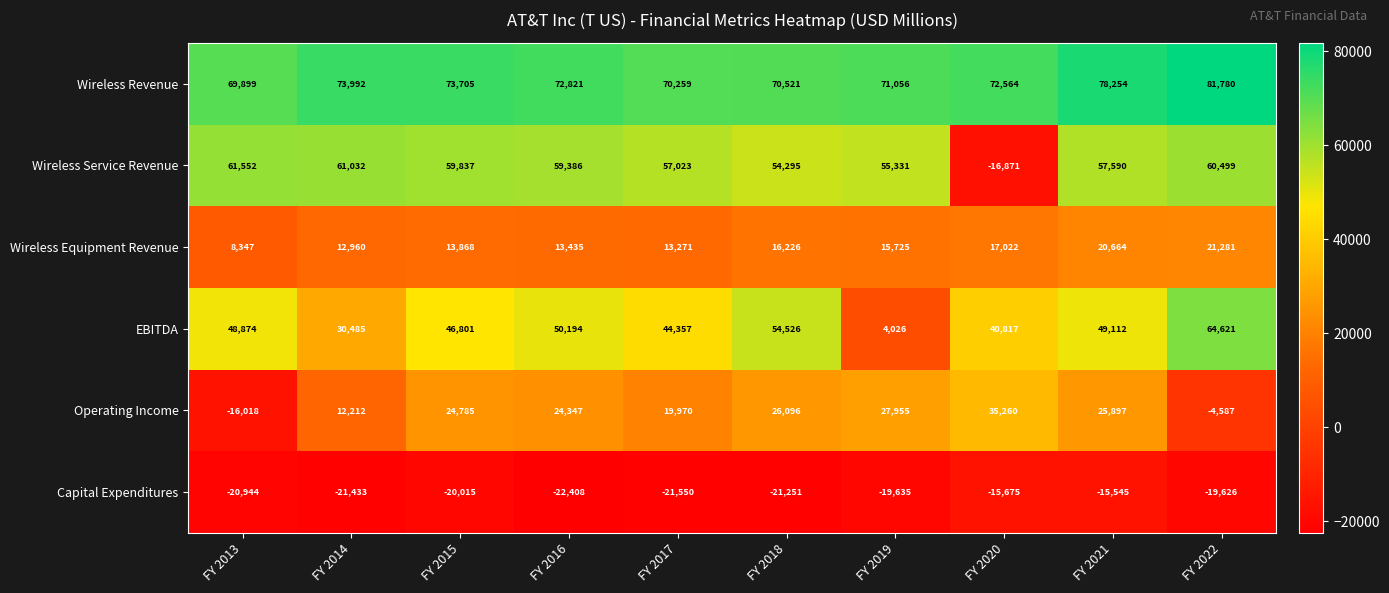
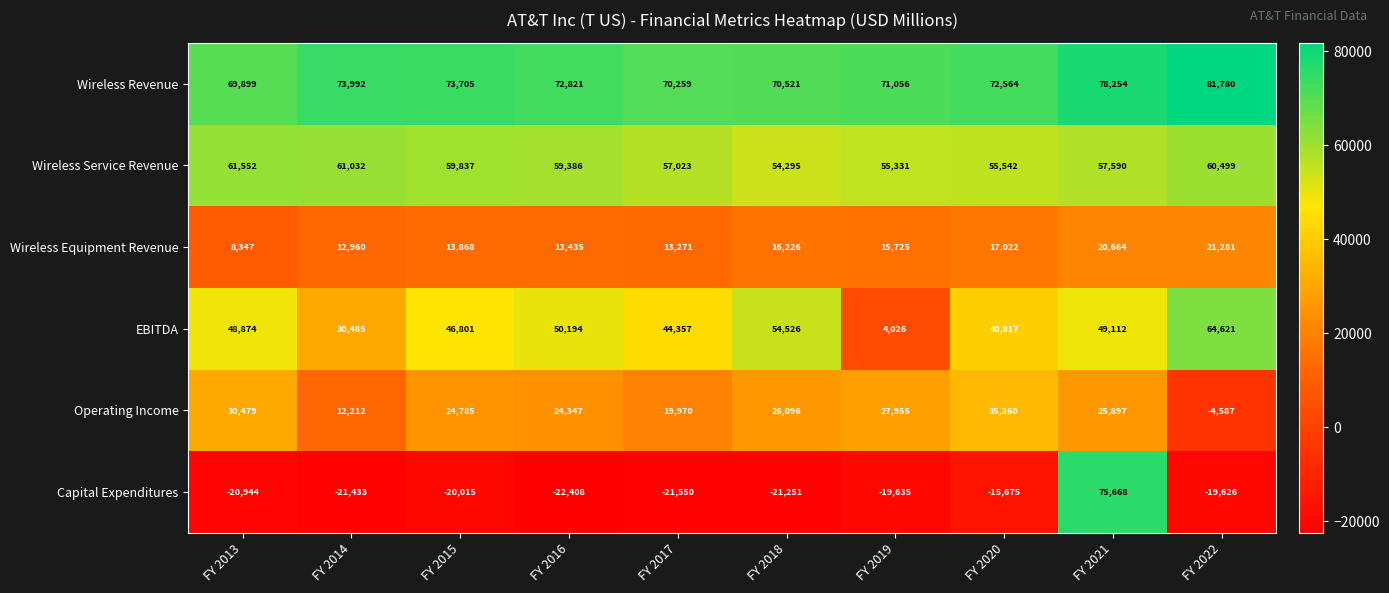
Wireless Service Revenue, FY 2020: -16,871 -> 55,542
Operating Income, FY 2013: -16,018 -> 30,479
Capital Expenditures, FY 2021: -15,545 -> 75,668
